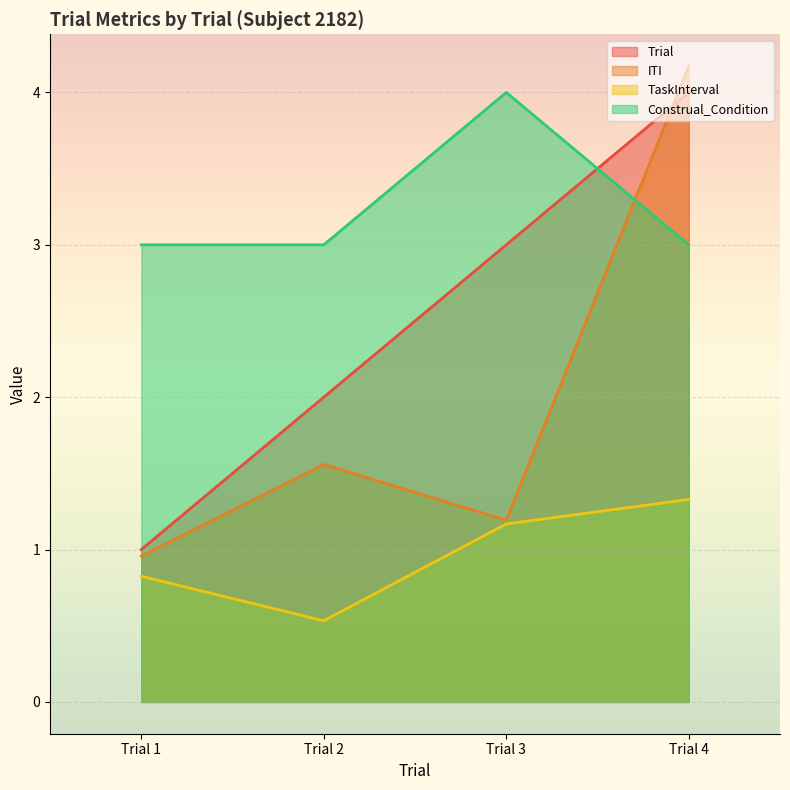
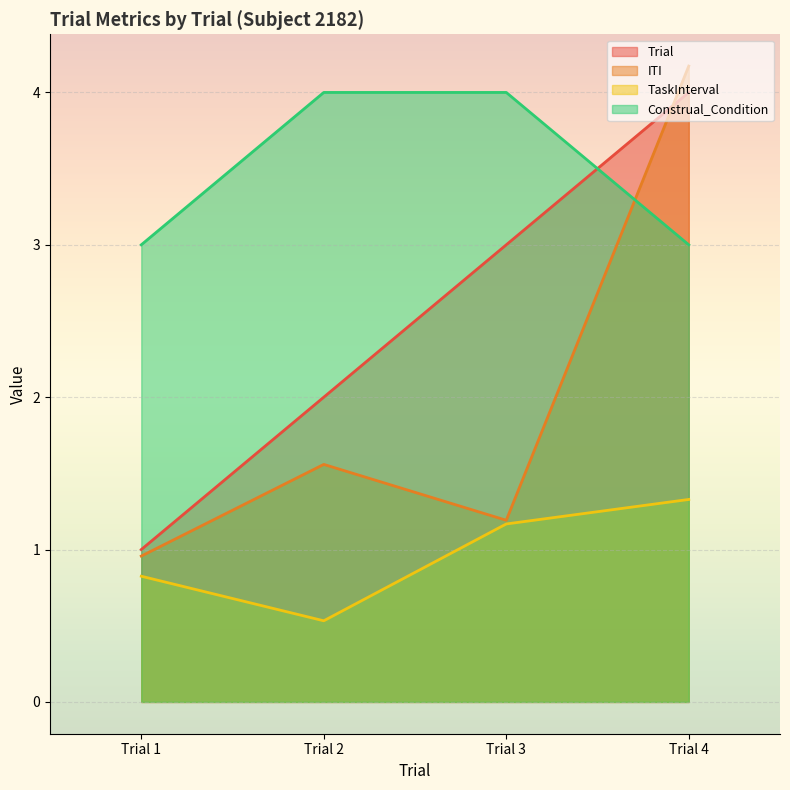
Construal_Condition, Trial 2: 3 -> 4
